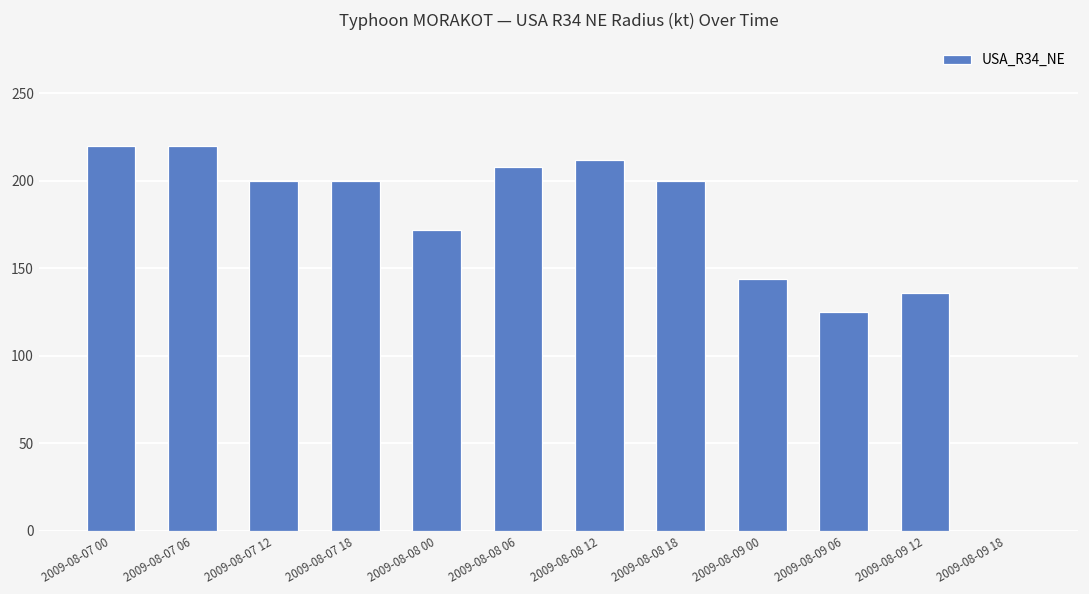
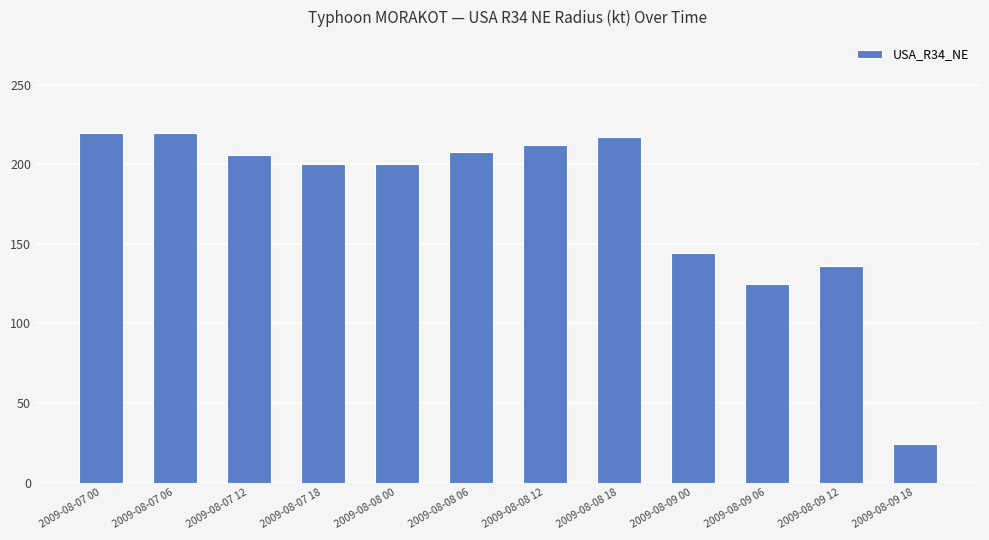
2009-08-07 12: 200 -> 206
2009-08-08 00: 172 -> 200
2009-08-08 18: 200 -> 217
2009-08-09 18: 0 -> 24
